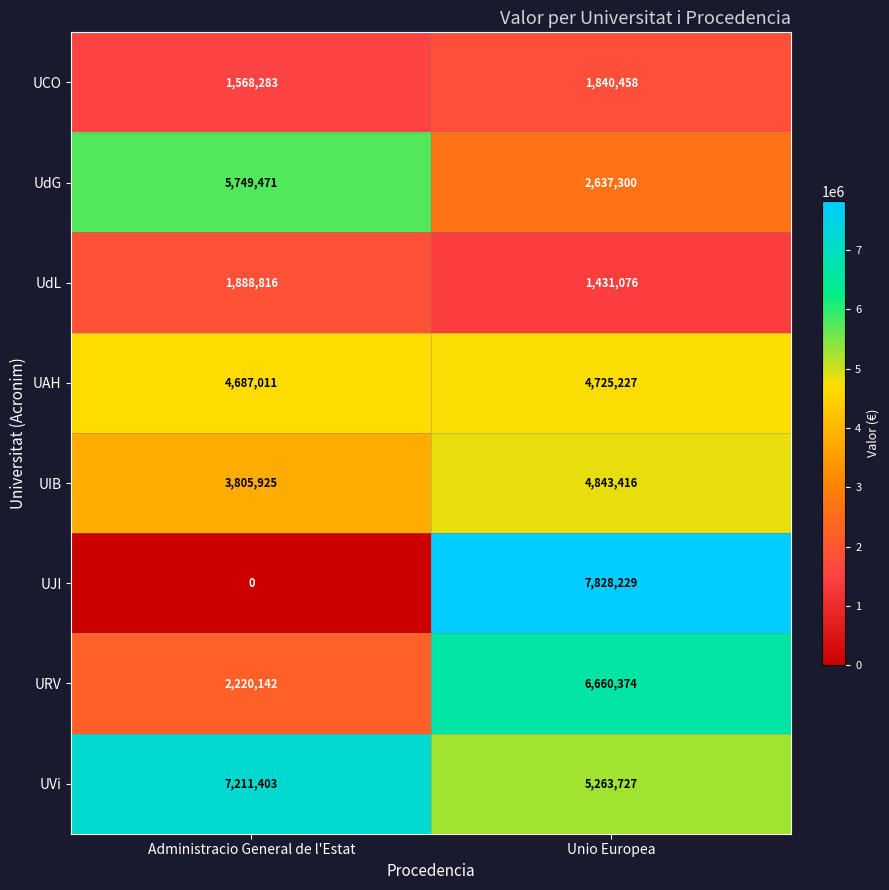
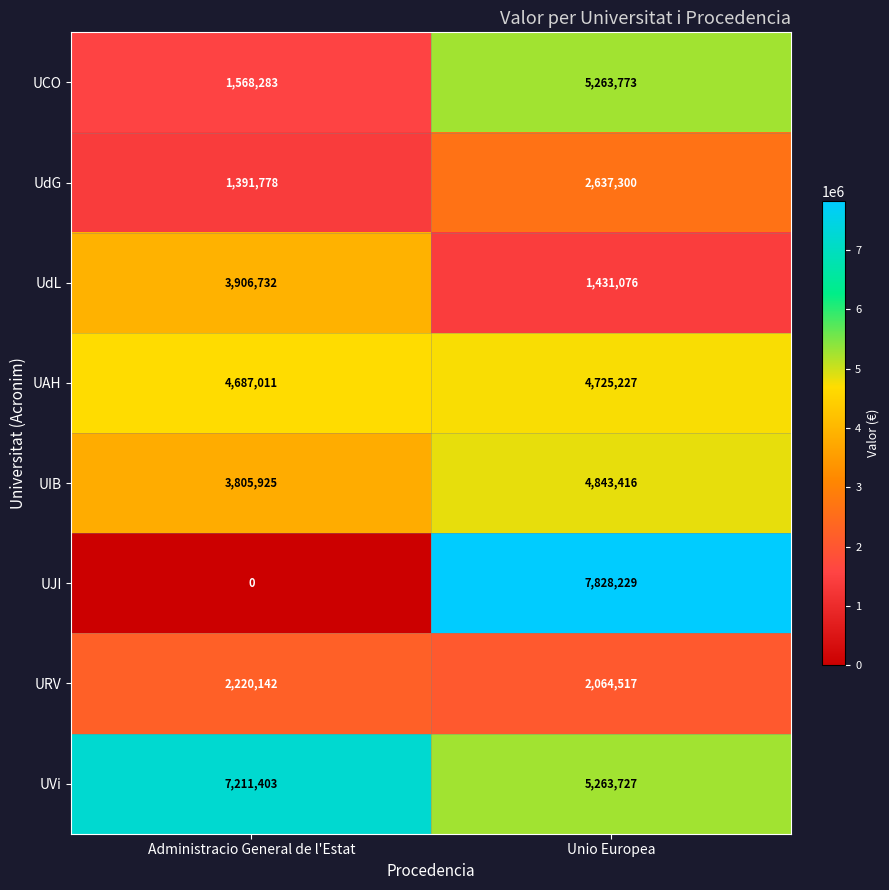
UCO, Unio Europea: 1,840,458 -> 5,263,773
UdG, Administracio General de l'Estat: 5,749,471 -> 1,391,778
UdL, Administracio General de l'Estat: 1,888,816 -> 3,906,732
URV, Unio Europea: 6,660,374 -> 2,064,517
